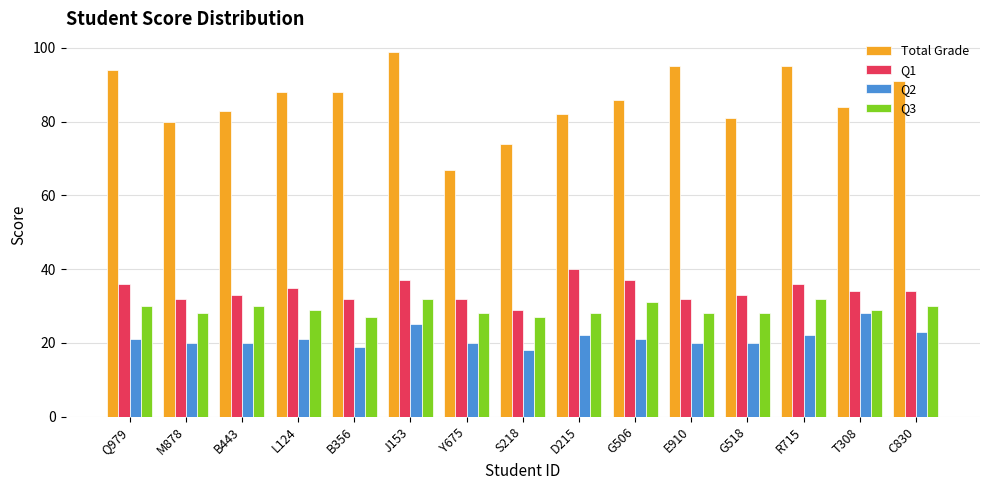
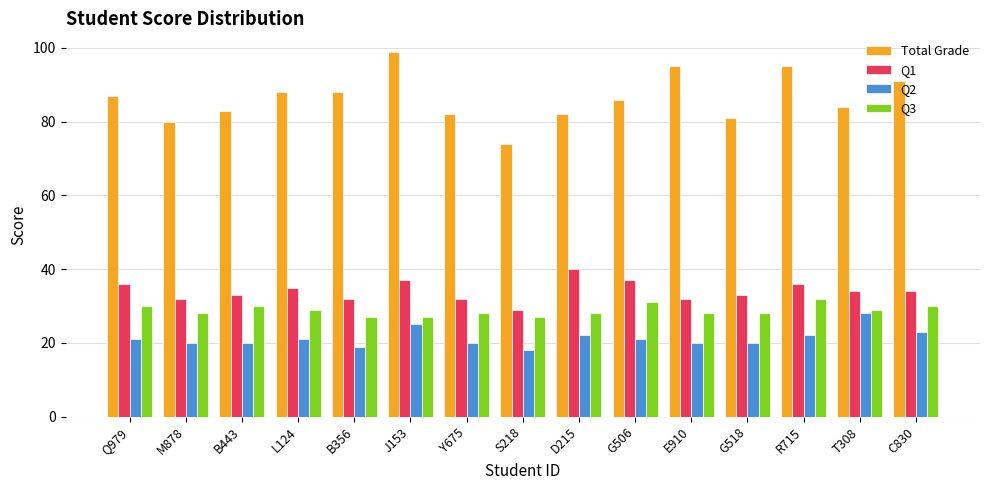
Total Grade, Q979: 94 -> 87
Q3, J153: 32 -> 27
Total Grade, Y675: 67 -> 82
